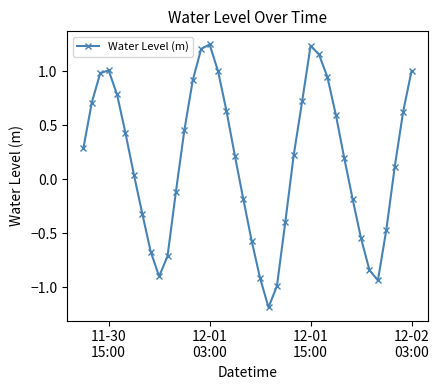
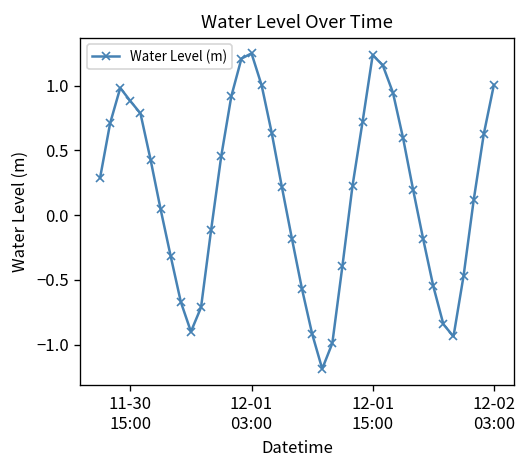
11-30 15:00: 1.01 -> 0.88
